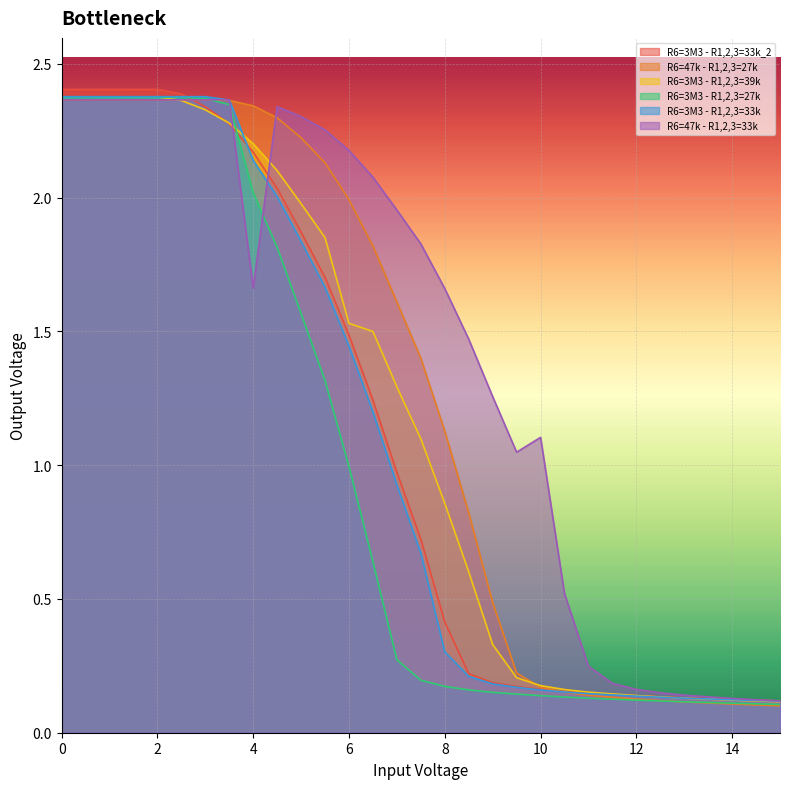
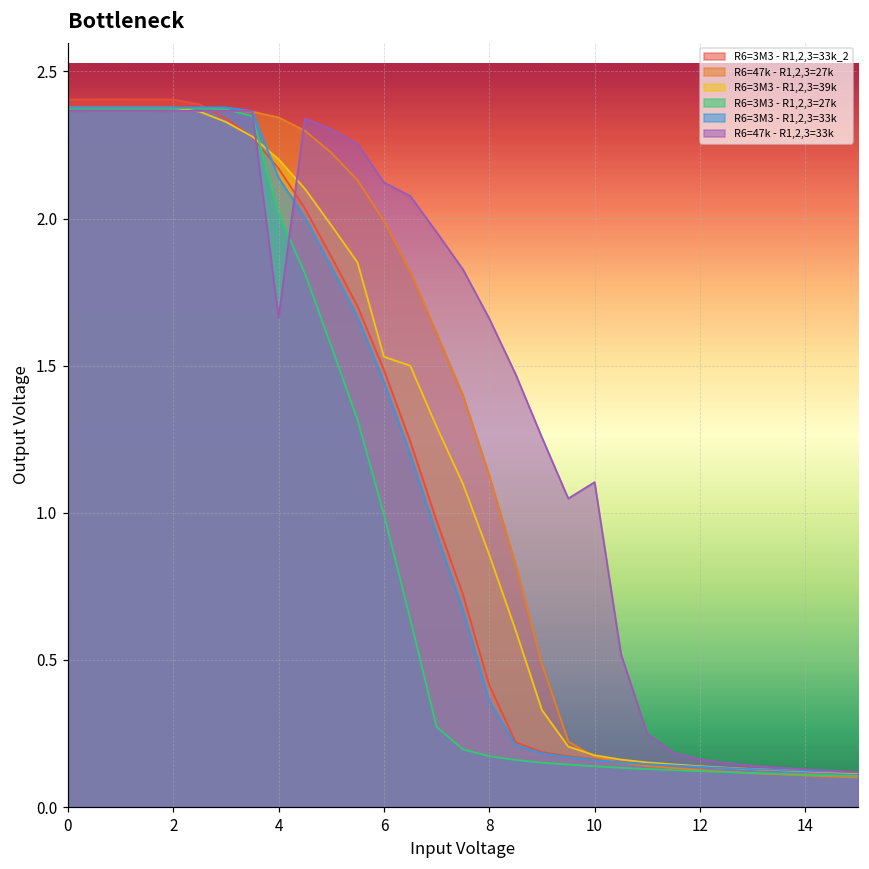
R6=47k - R1,2,3=33k, 6: 2.18 -> 2.12
R6=3M3 - R1,2,3=33k, 8: 0.30 -> 0.36
